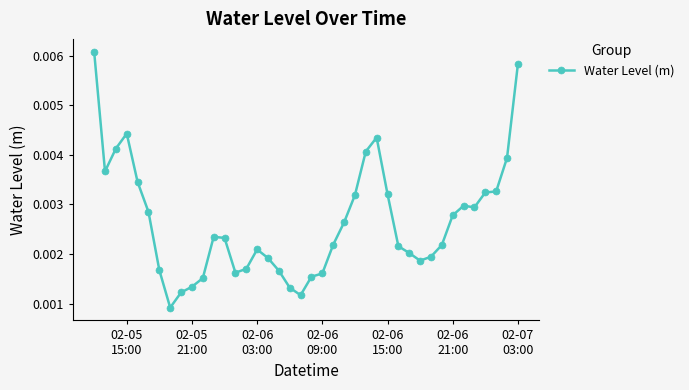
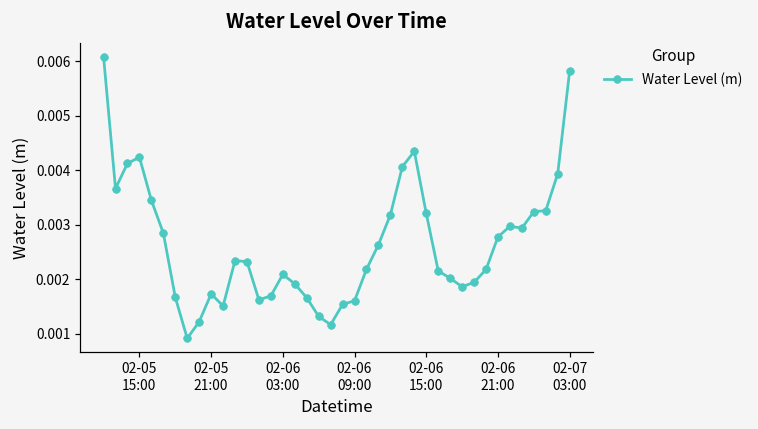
02-05 15:00: 0.0044 -> 0.0042
02-05 21:00: 0.0013 -> 0.0017
